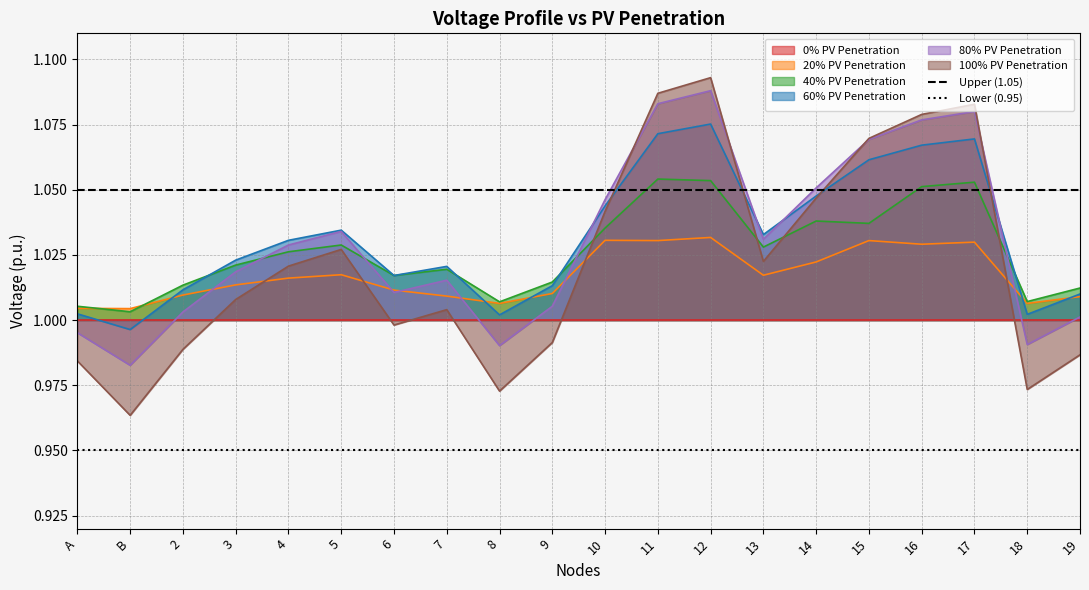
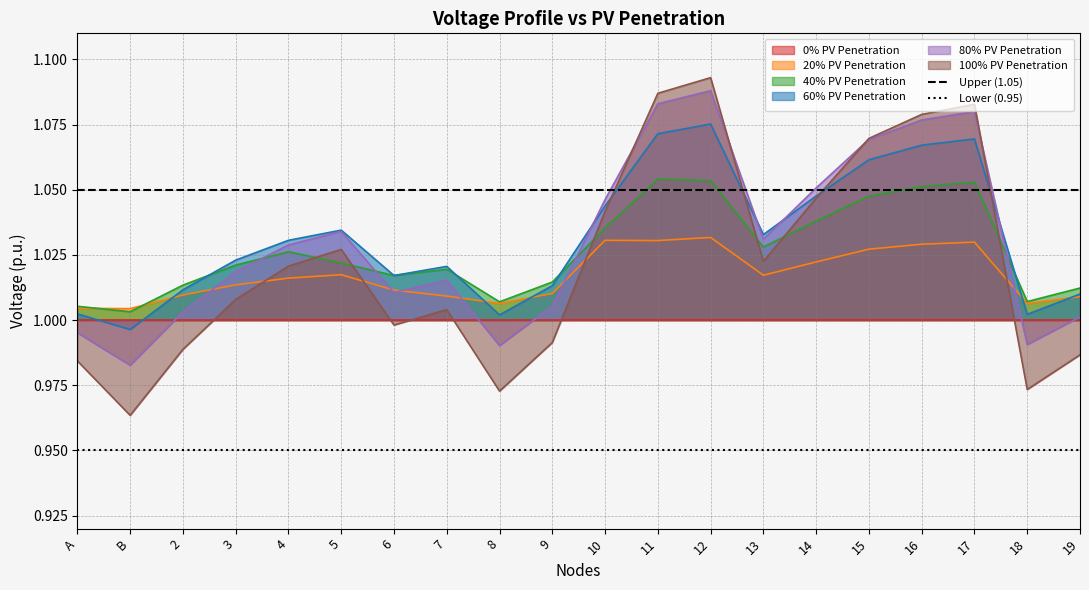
40% PV Penetration, 5: 1.029 -> 1.022
20% PV Penetration, 15: 1.031 -> 1.027
40% PV Penetration, 15: 1.037 -> 1.048
